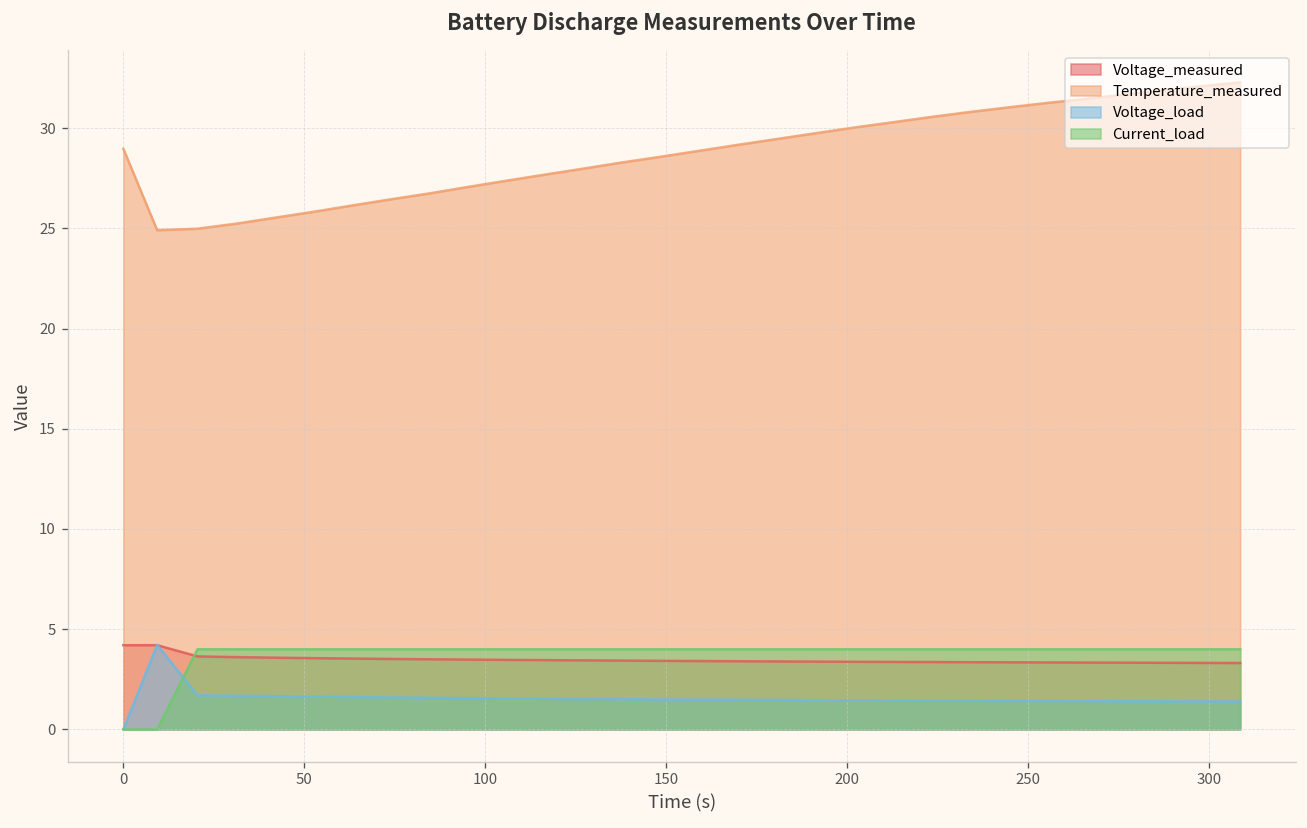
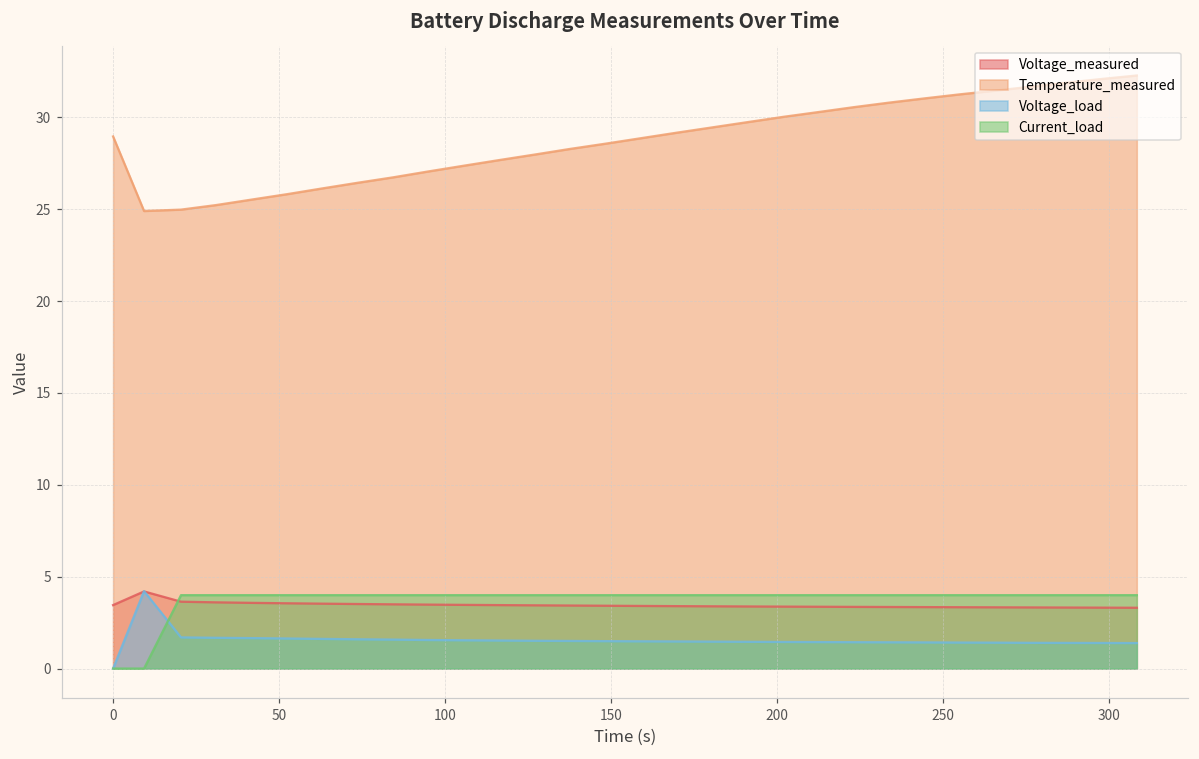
Voltage_measured, 0: 4.2 -> 3.5
